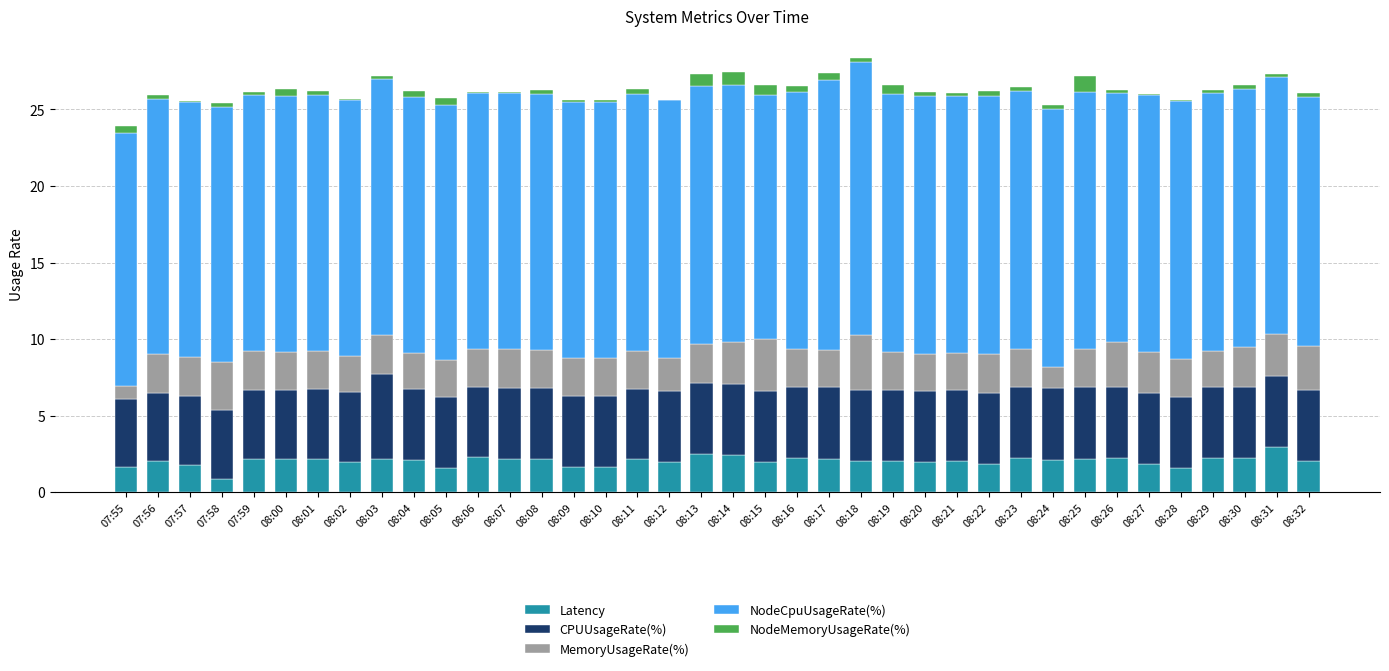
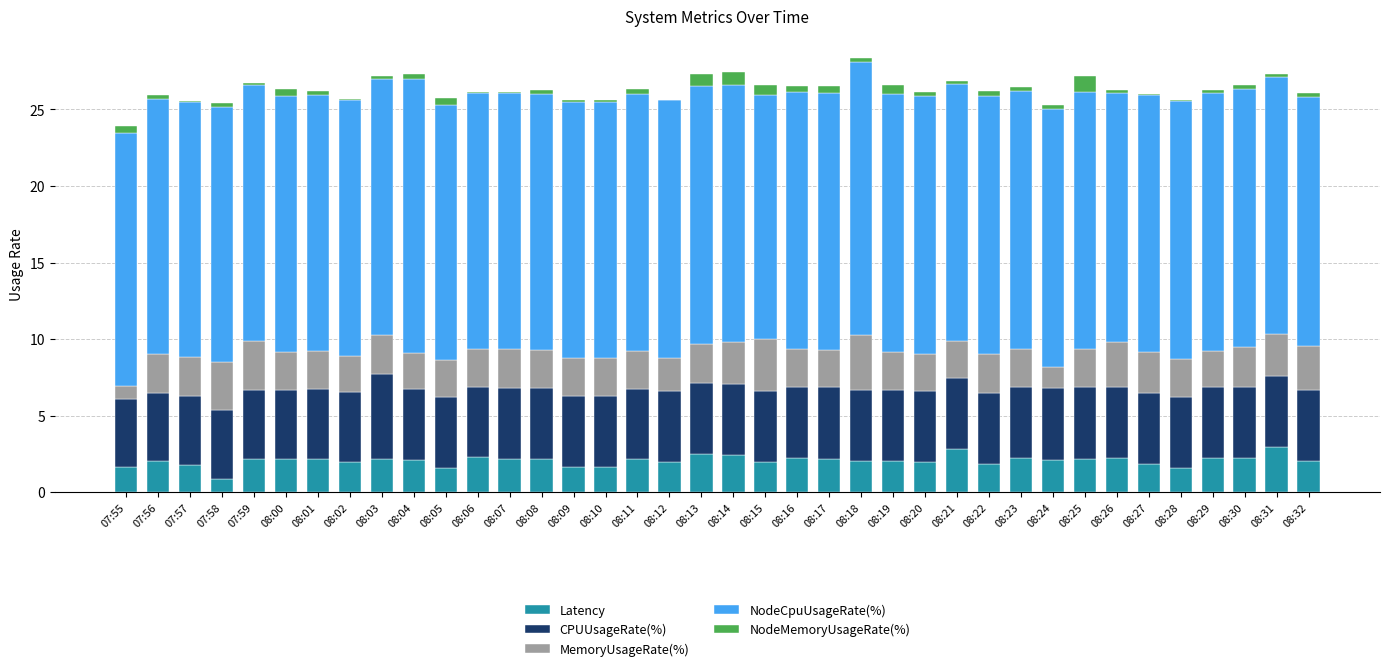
MemoryUsageRate(%), 07:59: 2.6 -> 3.2
NodeCpuUsageRate(%), 08:04: 16.7 -> 17.9
NodeCpuUsageRate(%), 08:17: 17.6 -> 16.8
Latency, 08:21: 2.0 -> 2.8
